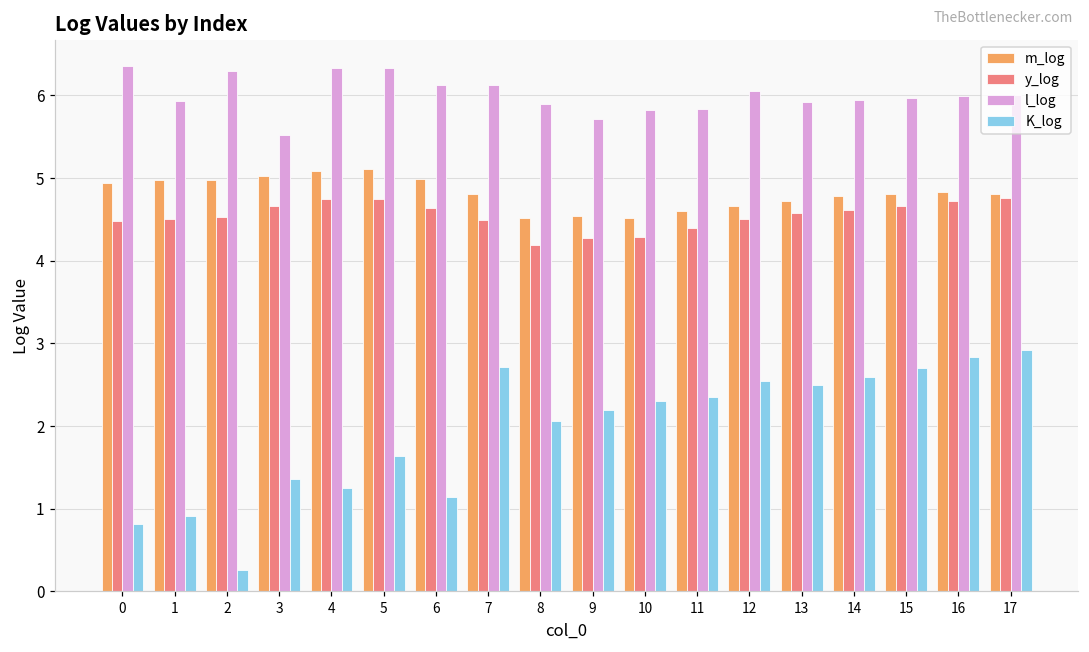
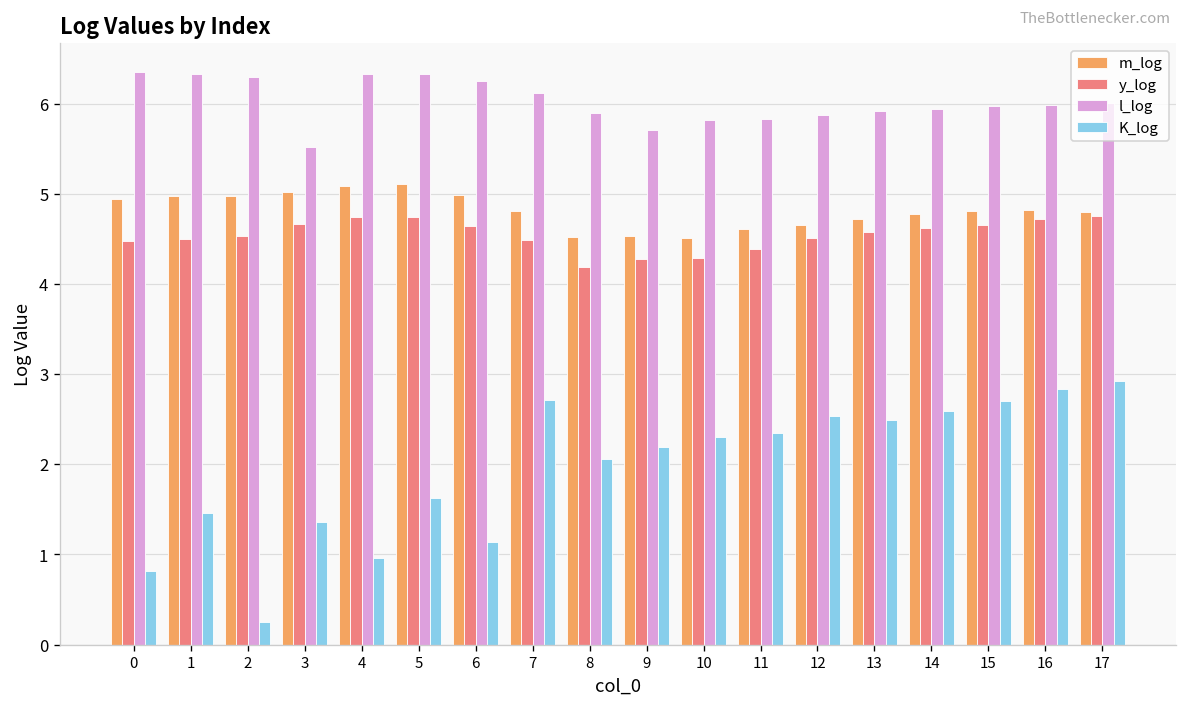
l_log, 1: 5.9 -> 6.3
K_log, 1: 0.9 -> 1.5
K_log, 4: 1.3 -> 1.0
l_log, 6: 6.1 -> 6.2
l_log, 12: 6.0 -> 5.9
